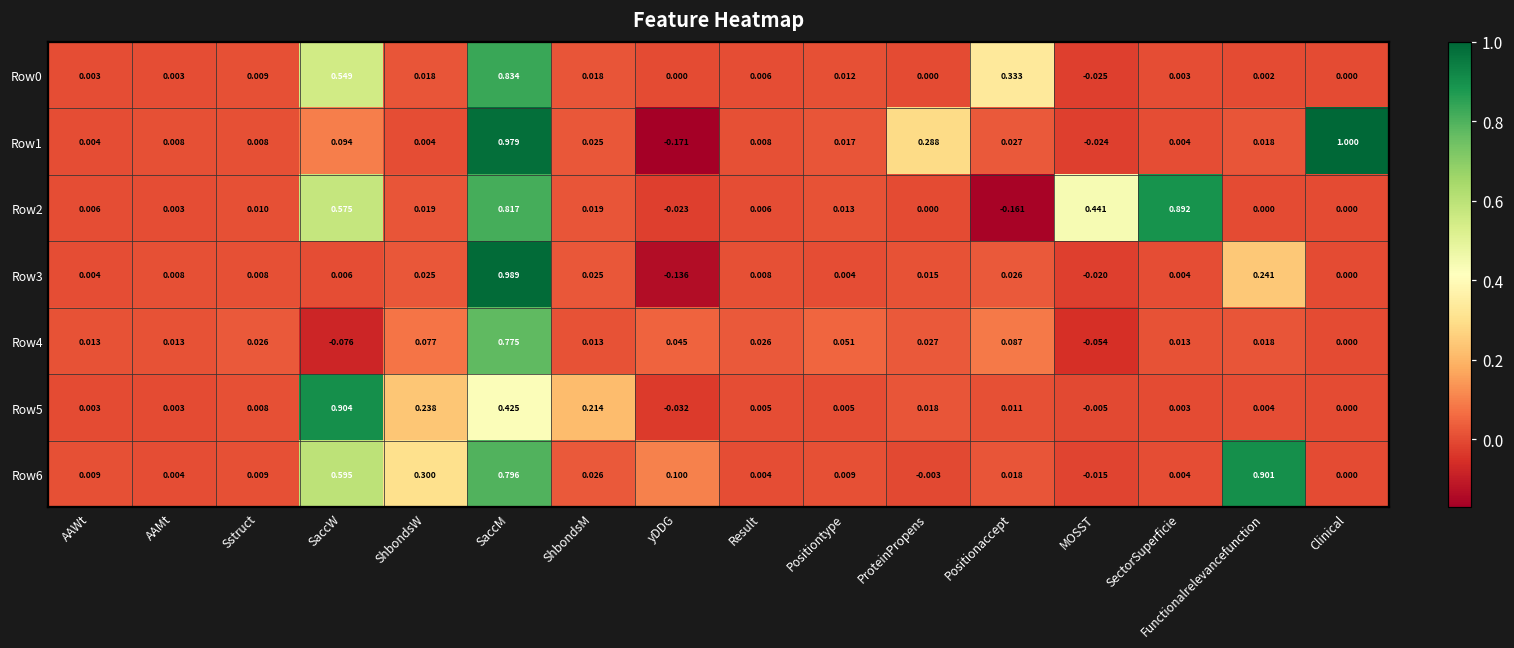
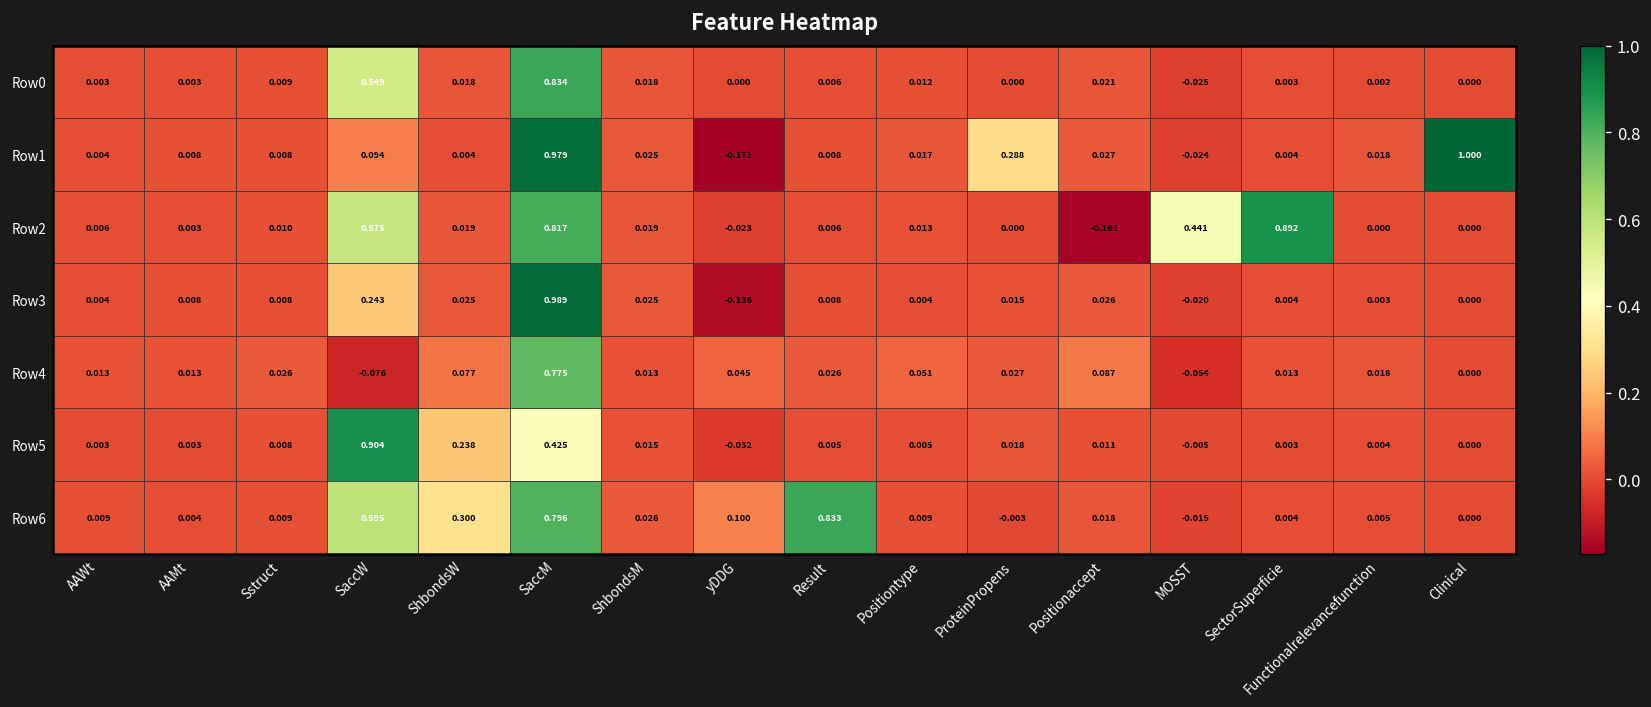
Row0, Positionaccept: 0.333 -> 0.021
Row3, SaccW: 0.006 -> 0.243
Row3, Functionalrelevancefunction: 0.241 -> 0.003
Row5, ShbondsM: 0.214 -> 0.015
Row6, Result: 0.004 -> 0.833
Row6, Functionalrelevancefunction: 0.901 -> 0.005
